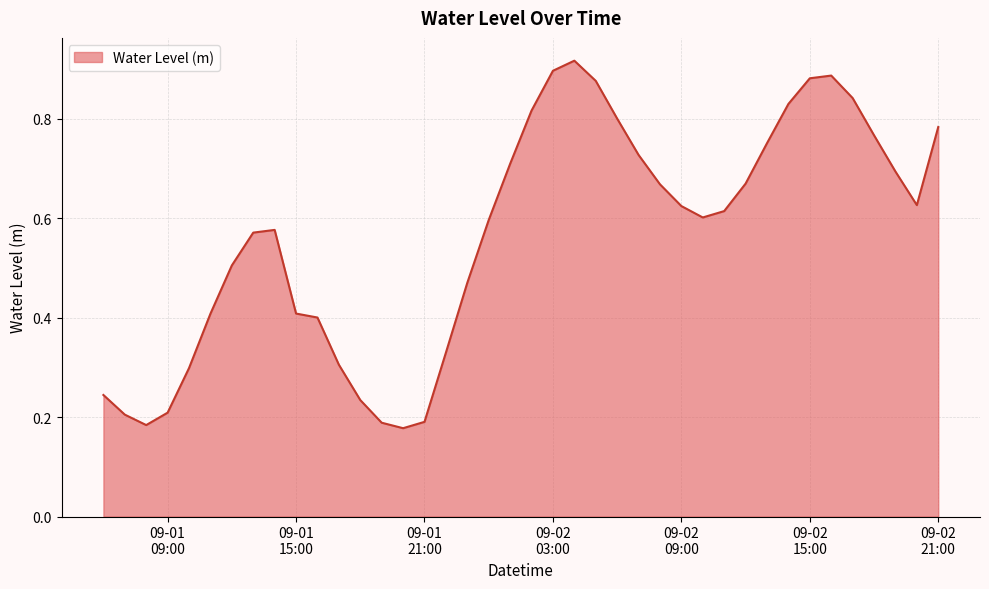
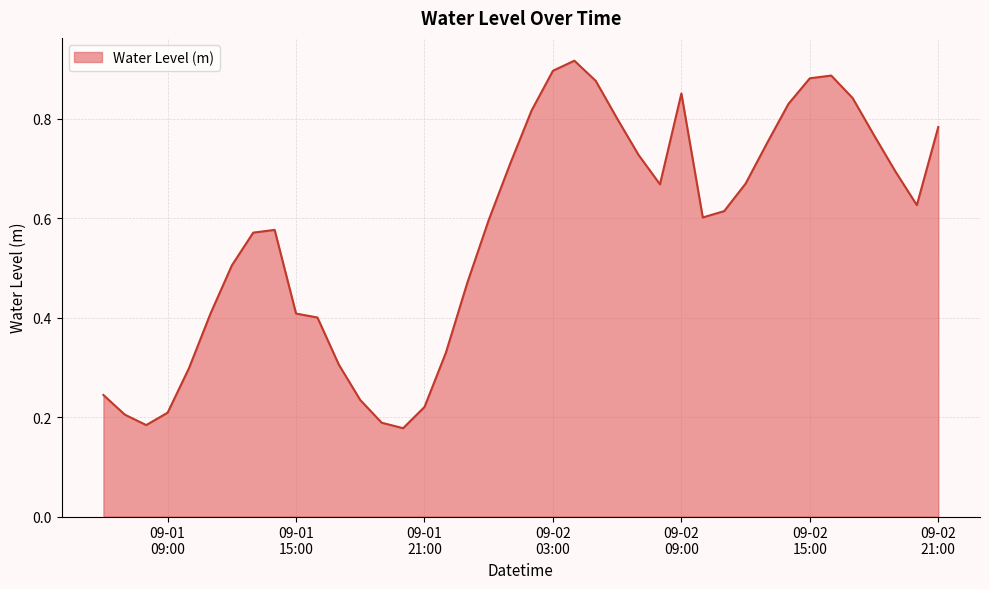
09-01 21:00: 0.19 -> 0.22
09-02 09:00: 0.62 -> 0.85
